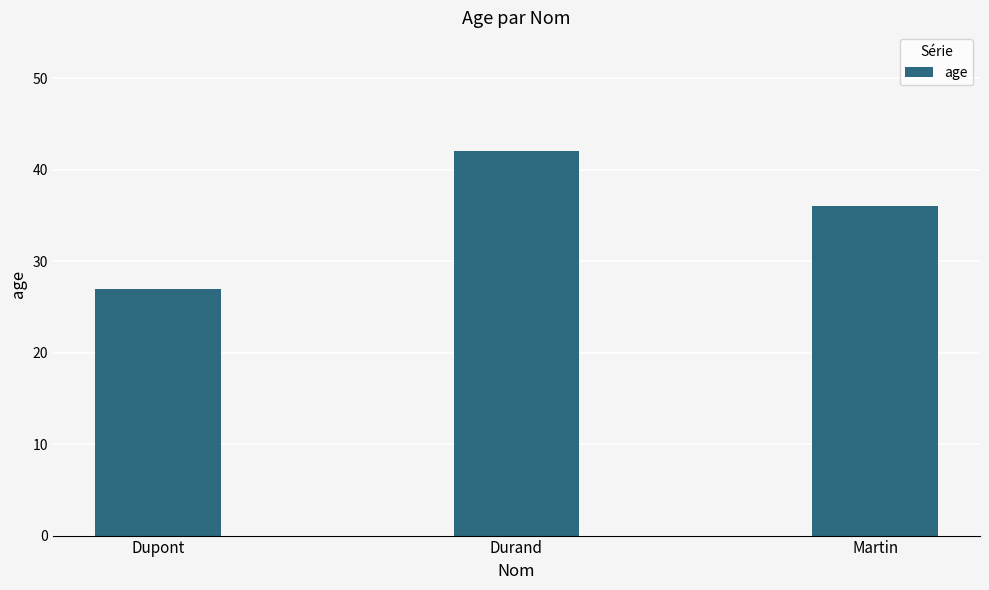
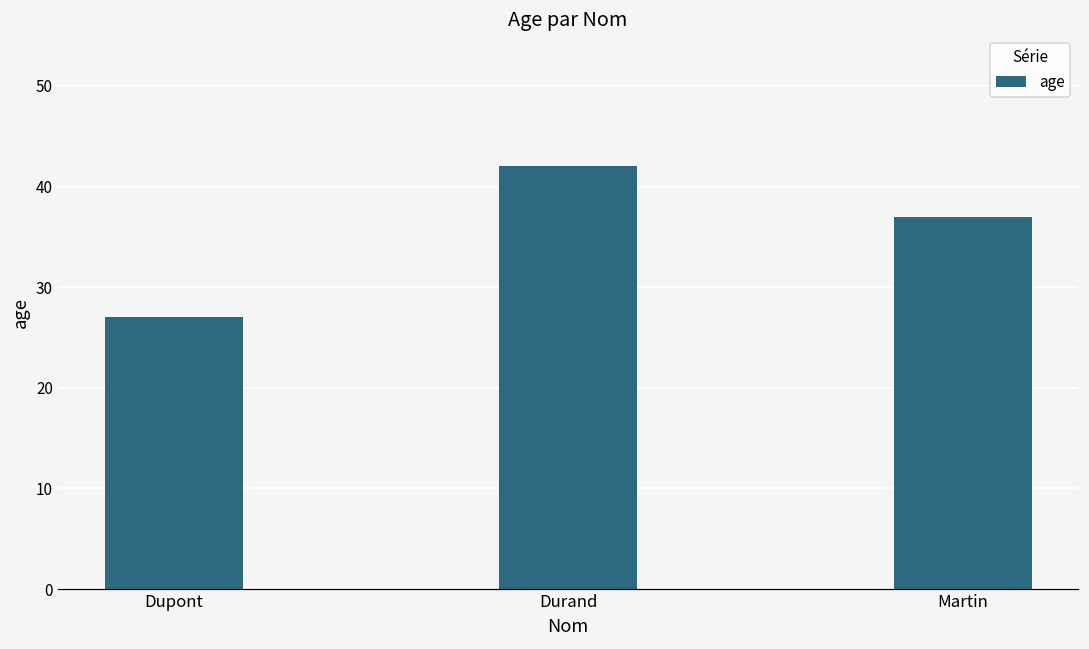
Martin: 36 -> 37
